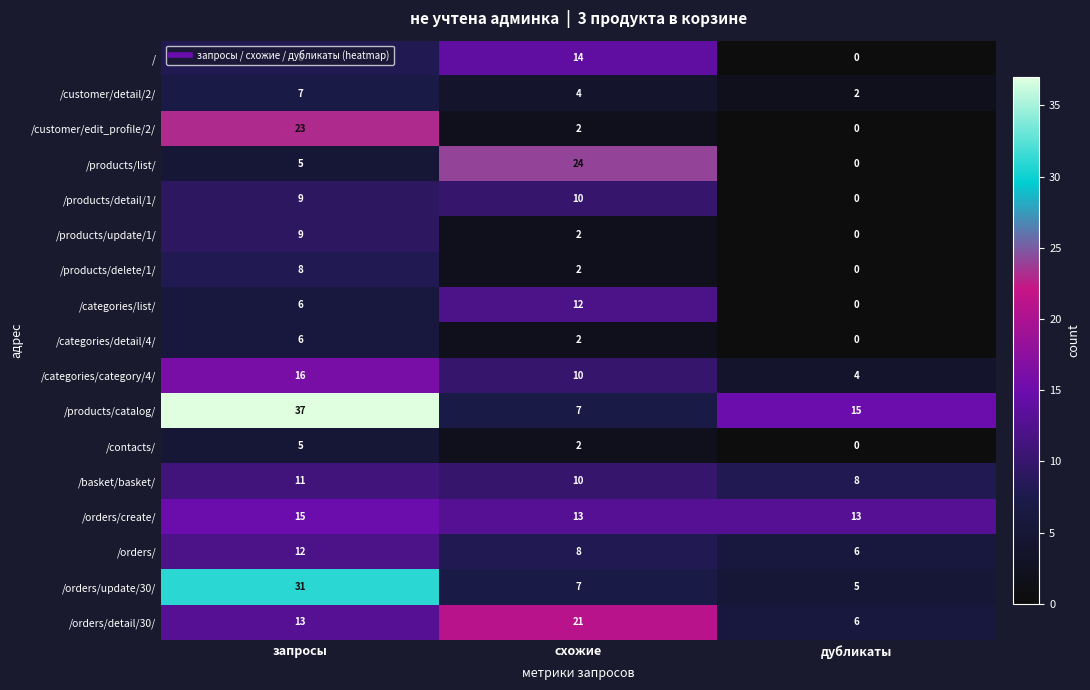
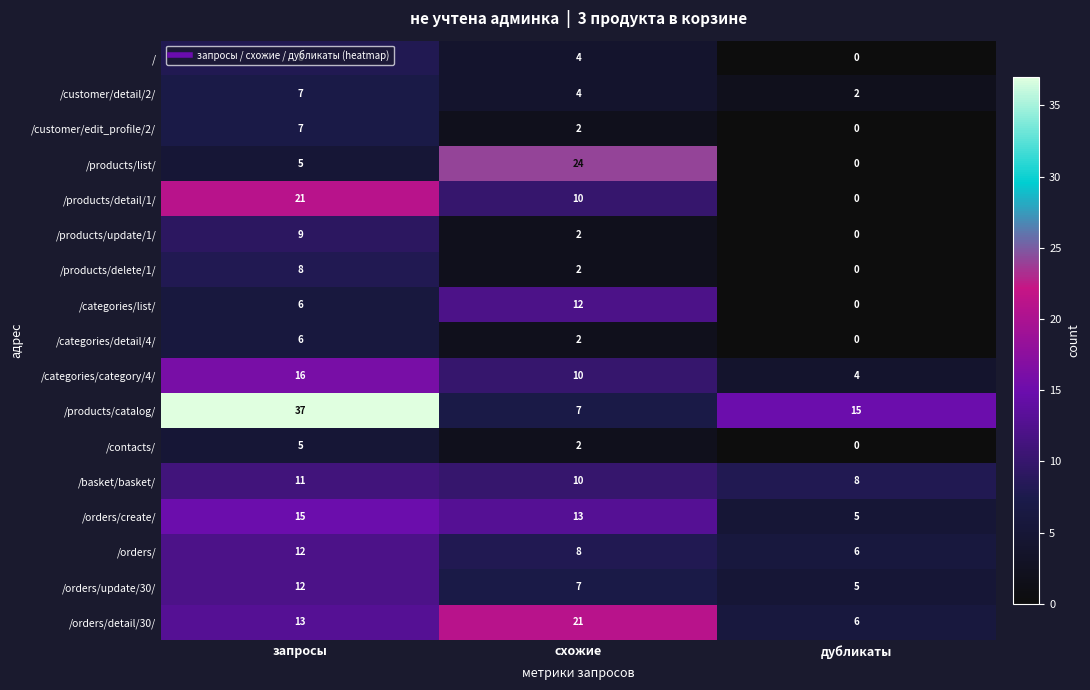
/, схожие: 14 -> 4
/customer/edit_profile/2/, запросы: 23 -> 7
/products/detail/1/, запросы: 9 -> 21
/orders/create/, дубликаты: 13 -> 5
/orders/update/30/, запросы: 31 -> 12
